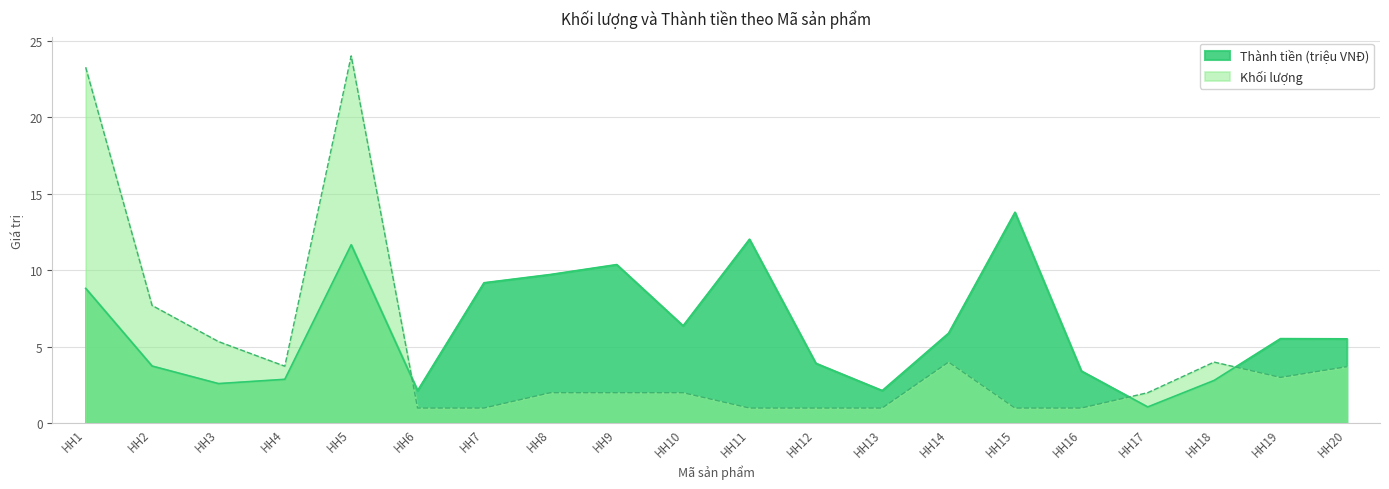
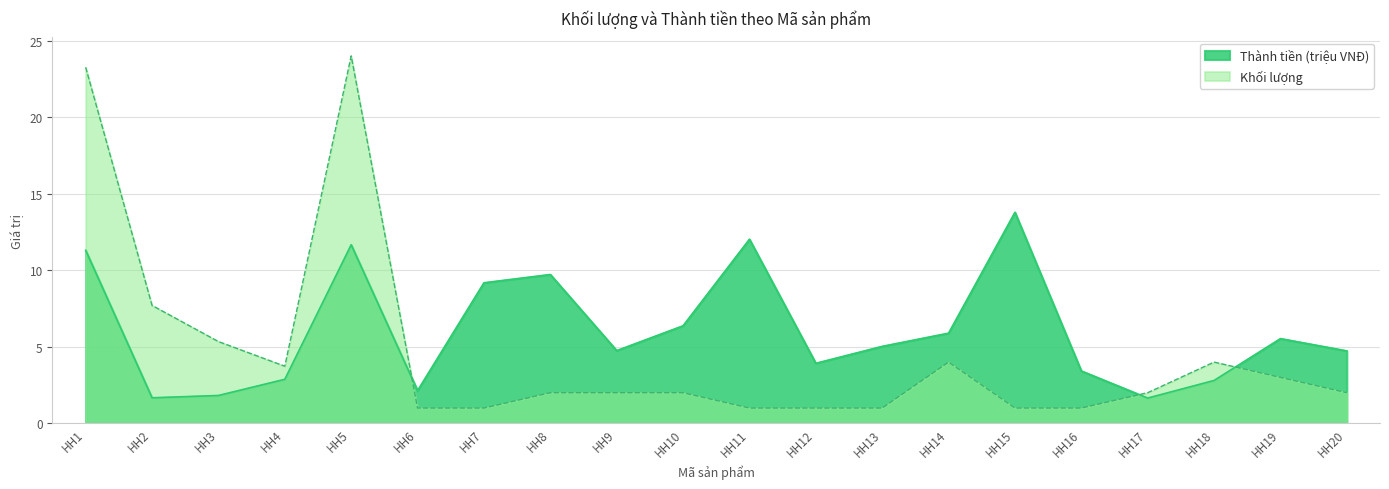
Thành tiền (triệu VNĐ), HH1: 8.8 -> 11.3
Thành tiền (triệu VNĐ), HH2: 3.7 -> 1.7
Thành tiền (triệu VNĐ), HH3: 2.6 -> 1.8
Thành tiền (triệu VNĐ), HH9: 10.4 -> 4.7
Thành tiền (triệu VNĐ), HH13: 2.1 -> 5.0
Thành tiền (triệu VNĐ), HH17: 1.1 -> 1.7
Thành tiền (triệu VNĐ), HH20: 5.5 -> 4.7
Khối lượng, HH20: 3.7 -> 2.0
